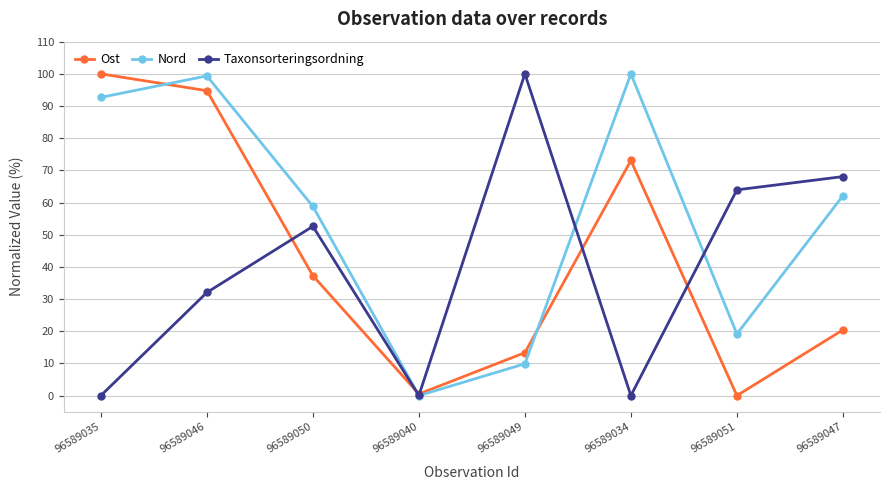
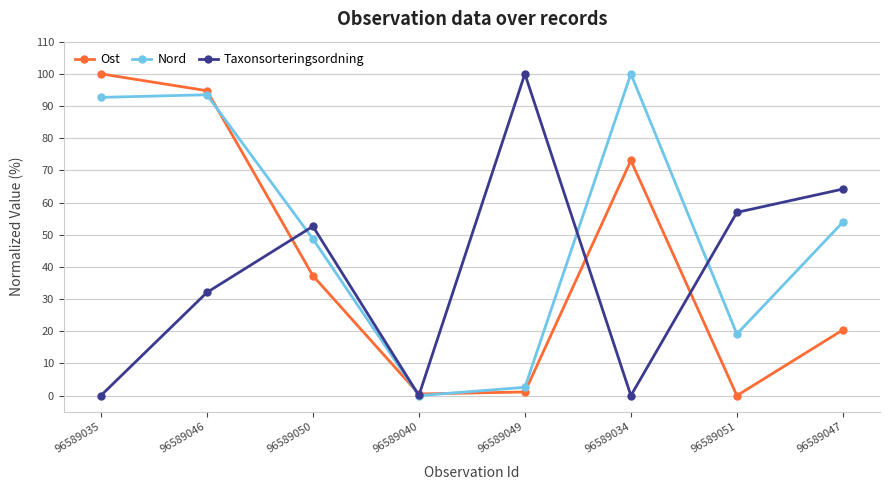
Nord, 96589046: 99 -> 93
Nord, 96589050: 59 -> 49
Ost, 96589049: 13 -> 1
Nord, 96589049: 10 -> 3
Taxonsorteringsordning, 96589051: 64 -> 57
Nord, 96589047: 62 -> 54
Taxonsorteringsordning, 96589047: 68 -> 64
